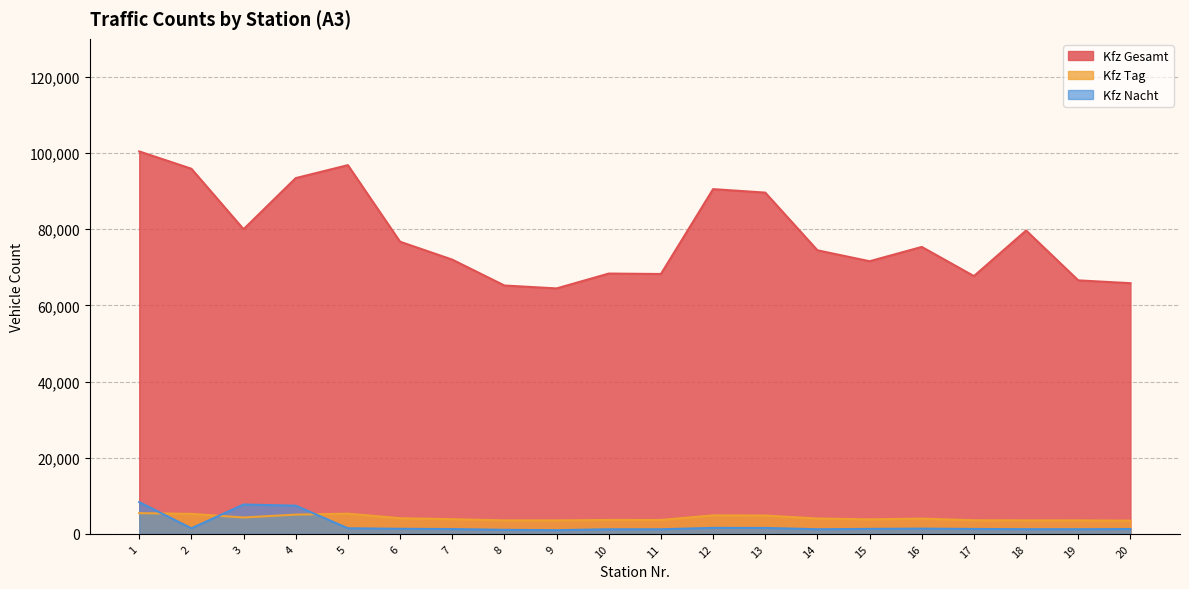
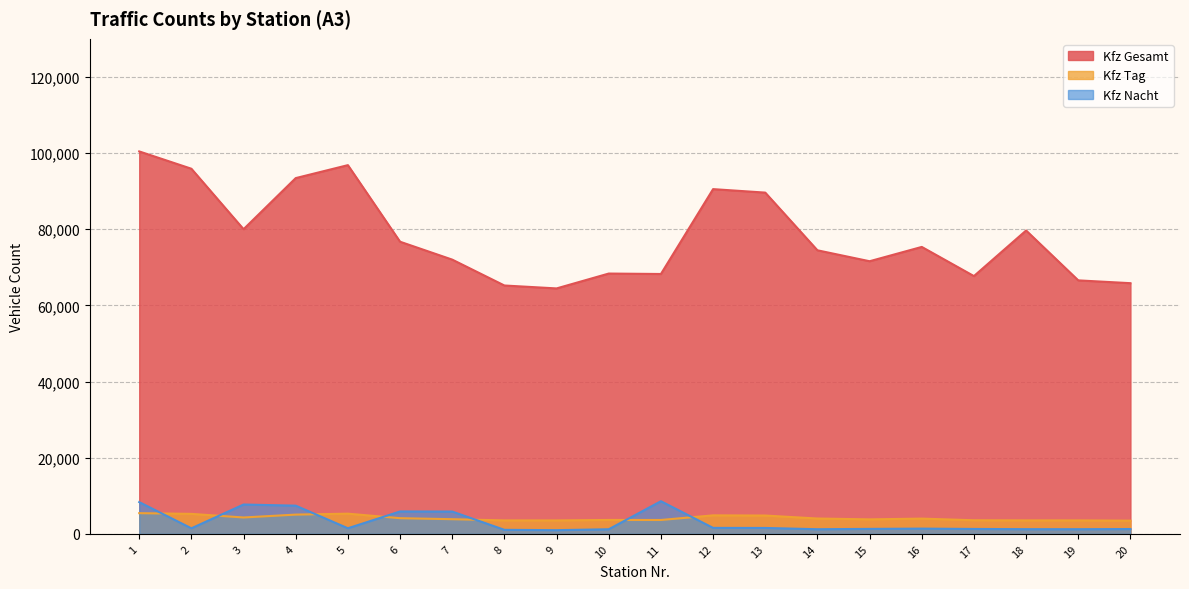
Kfz Nacht, 6: 1,000 -> 6,000
Kfz Nacht, 7: 1,000 -> 6,000
Kfz Nacht, 11: 1,000 -> 9,000
